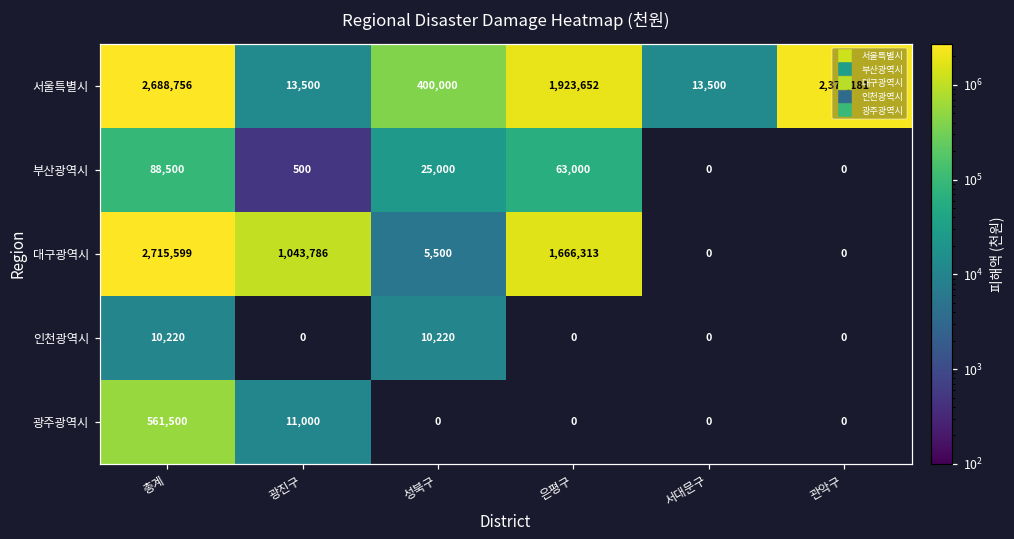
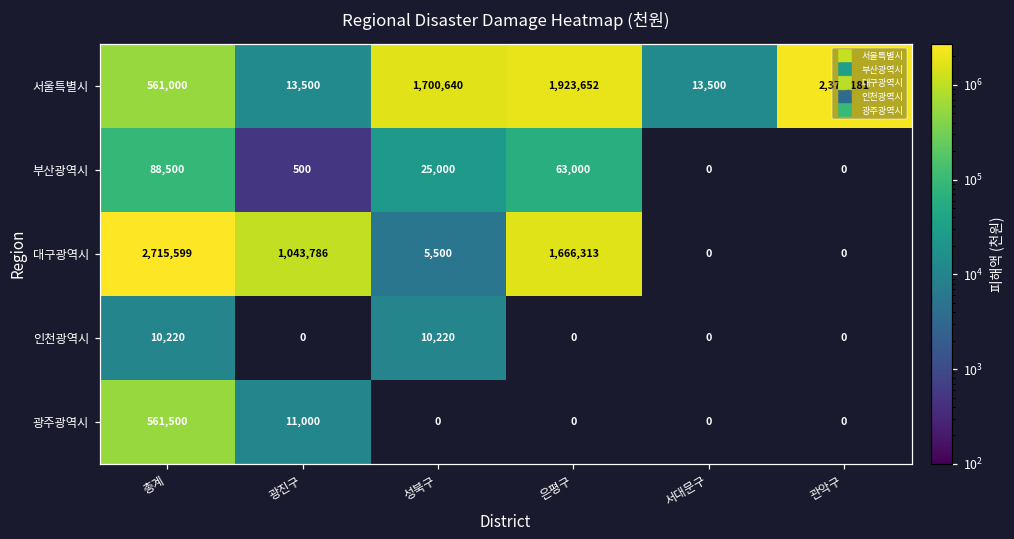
서울특별시, 총계: 2,688,756 -> 561,000
서울특별시, 성북구: 400,000 -> 1,700,640
